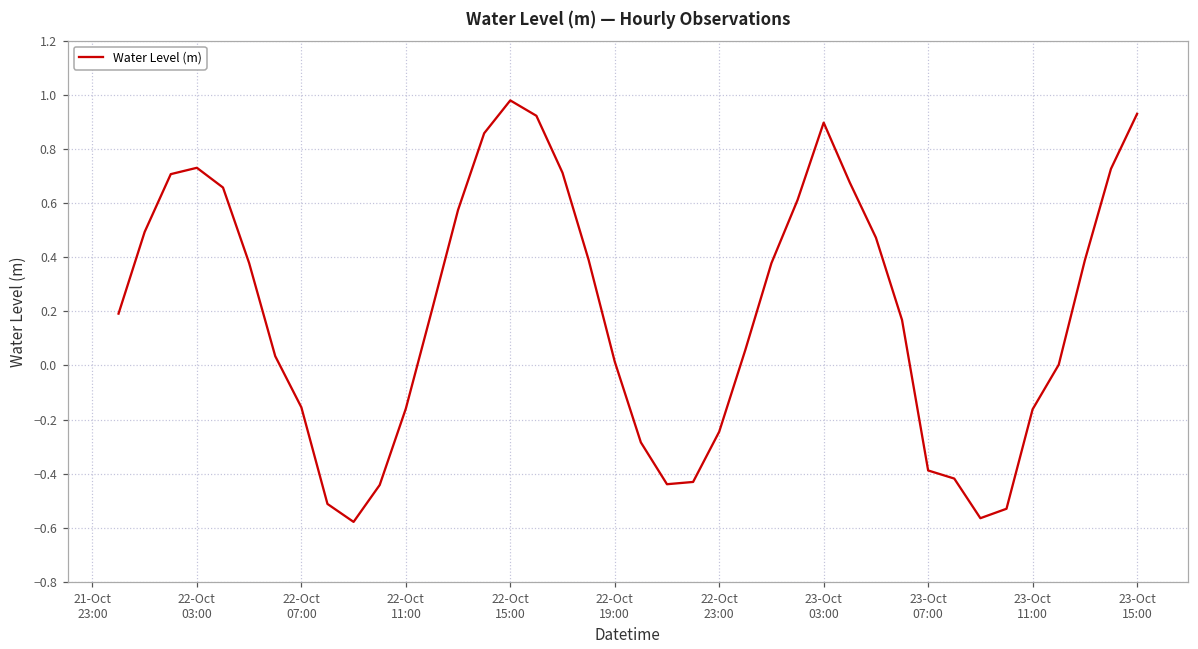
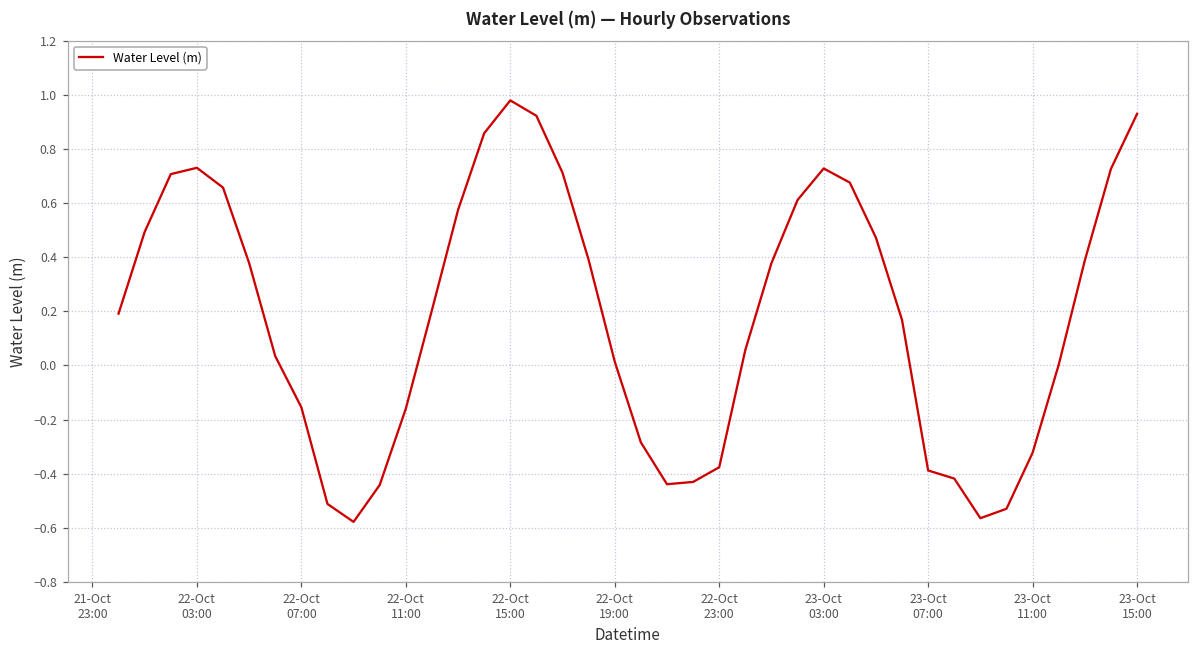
22-Oct 23:00: -0.24 -> -0.38
23-Oct 03:00: 0.90 -> 0.73
23-Oct 11:00: -0.16 -> -0.32
